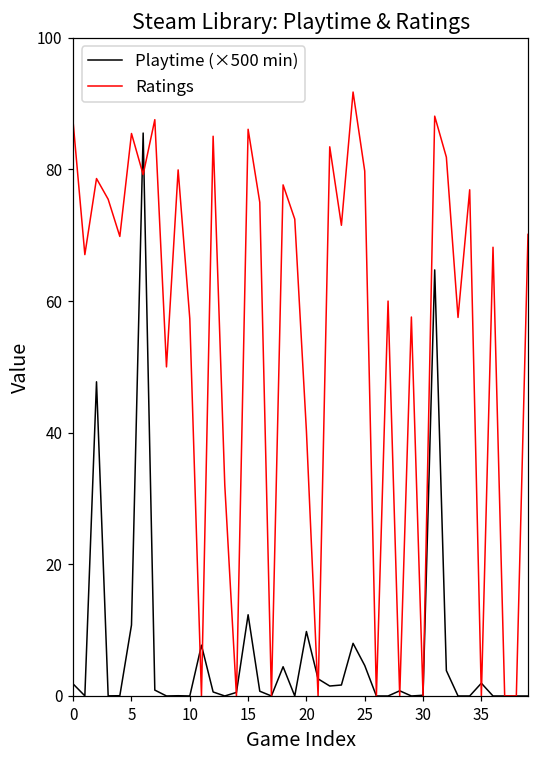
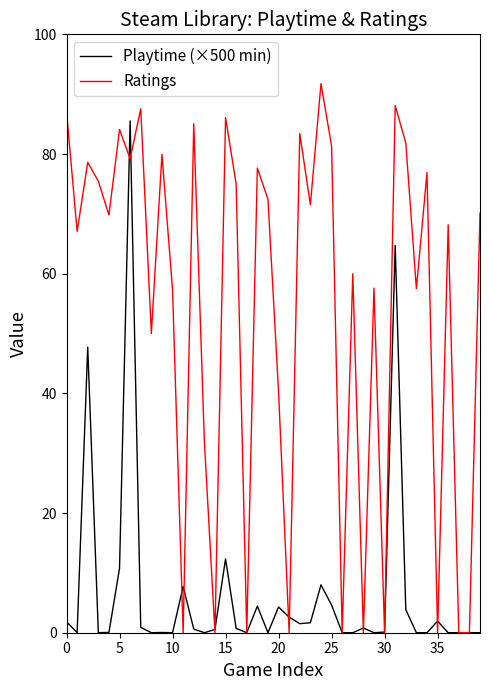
Ratings, 5: 85 -> 84
Playtime (×500 min), 20: 10 -> 4
Ratings, 25: 80 -> 81
